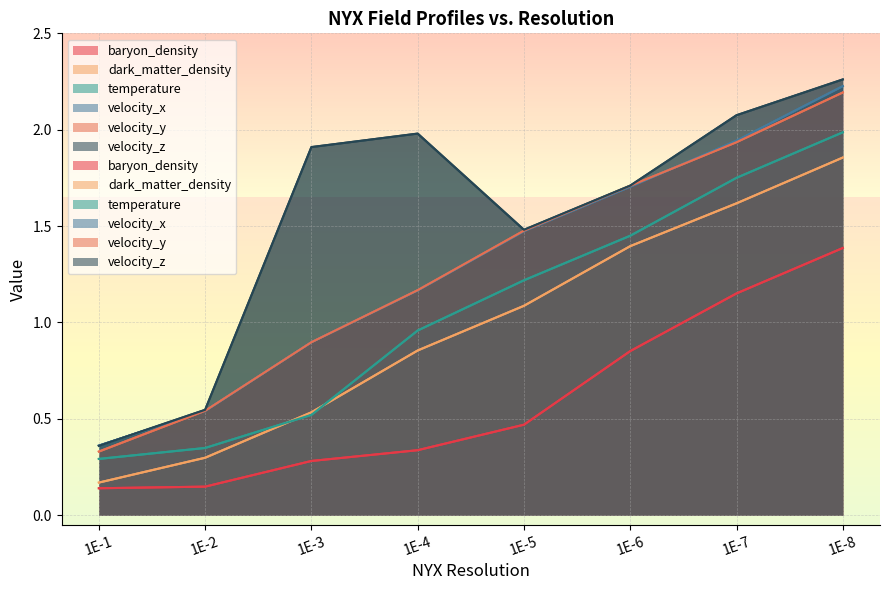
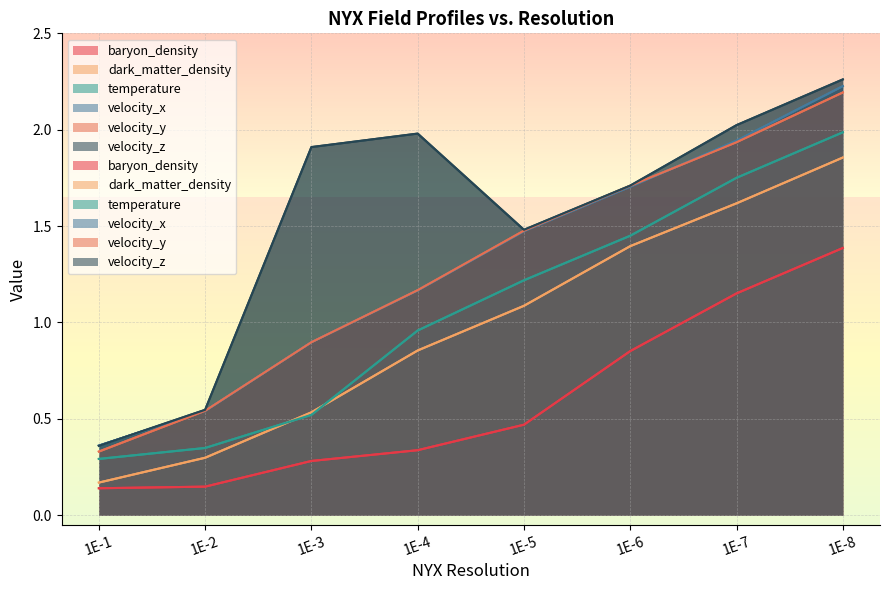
velocity_z, 1E-7: 2.08 -> 2.02
